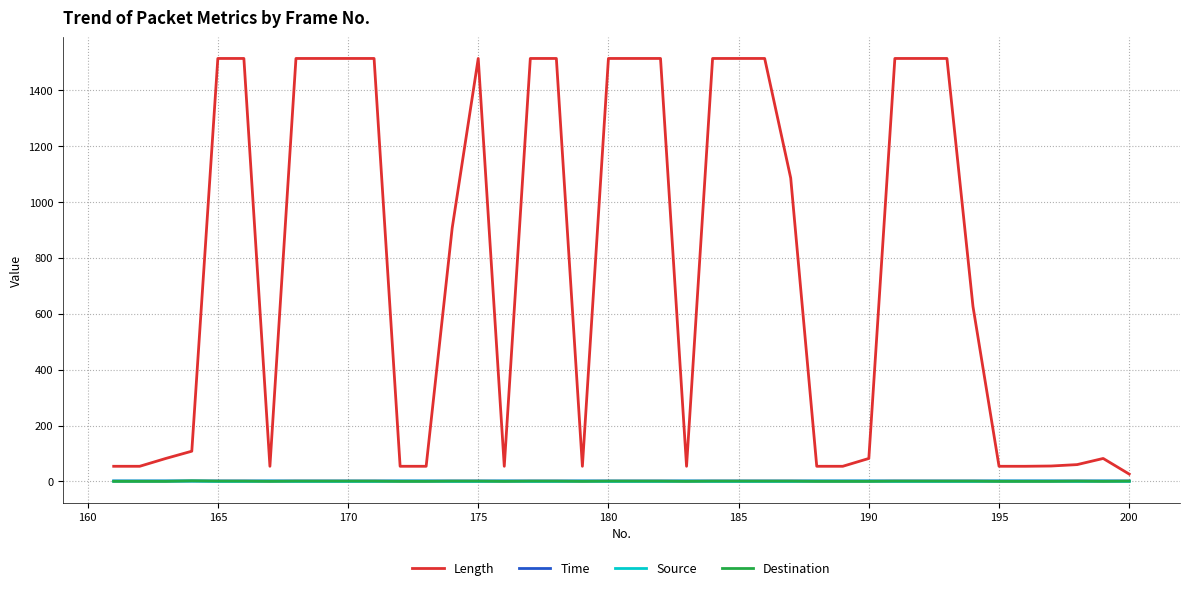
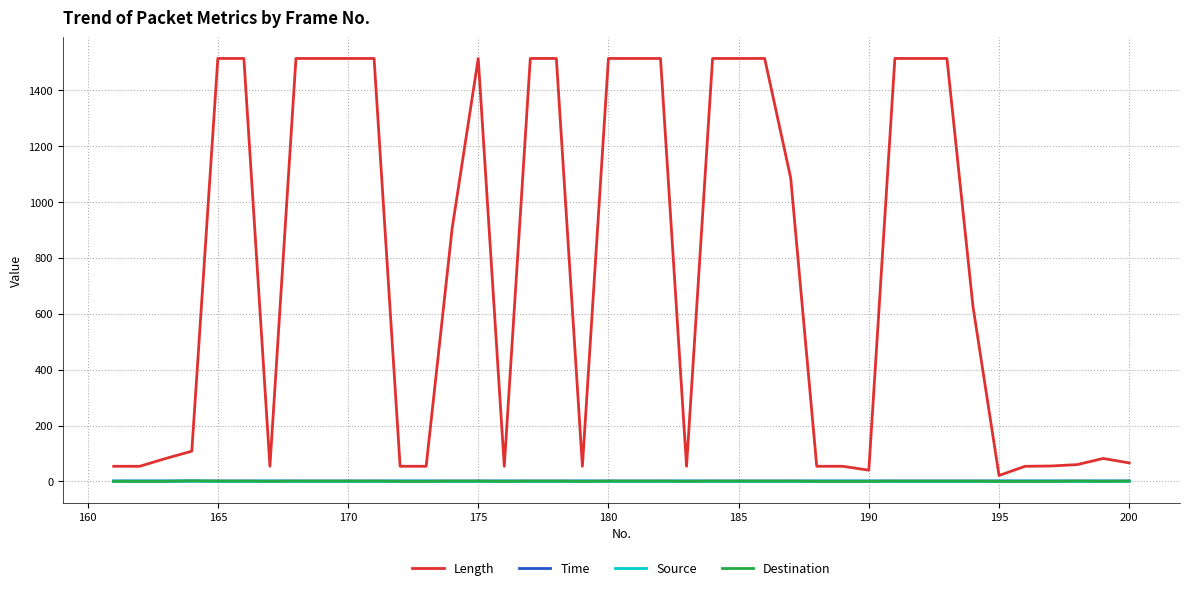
Length, 190: 80 -> 40
Length, 195: 50 -> 20
Length, 200: 30 -> 70
